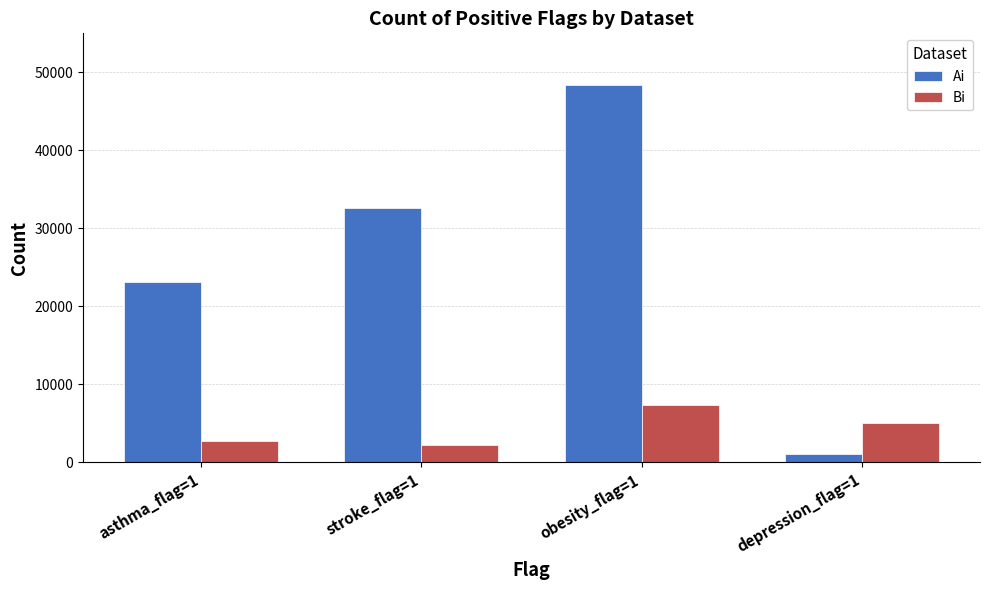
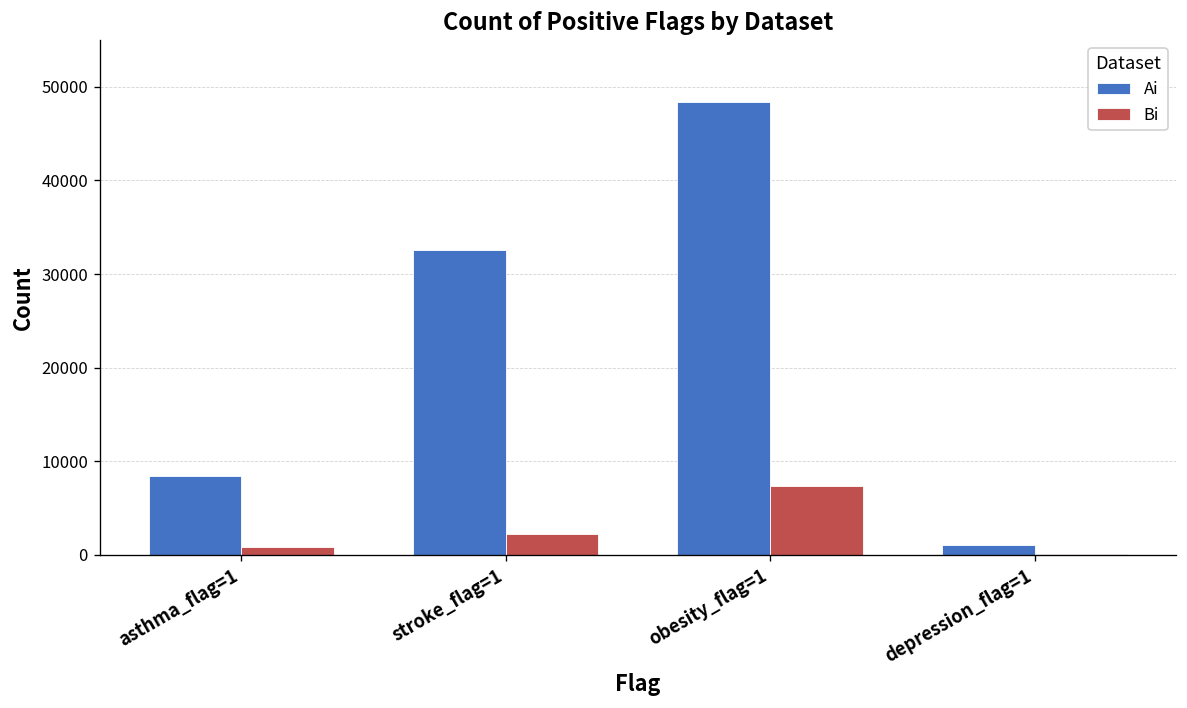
Ai, asthma_flag=1: 23000 -> 8000
Bi, asthma_flag=1: 3000 -> 1000
Bi, depression_flag=1: 5000 -> 0
